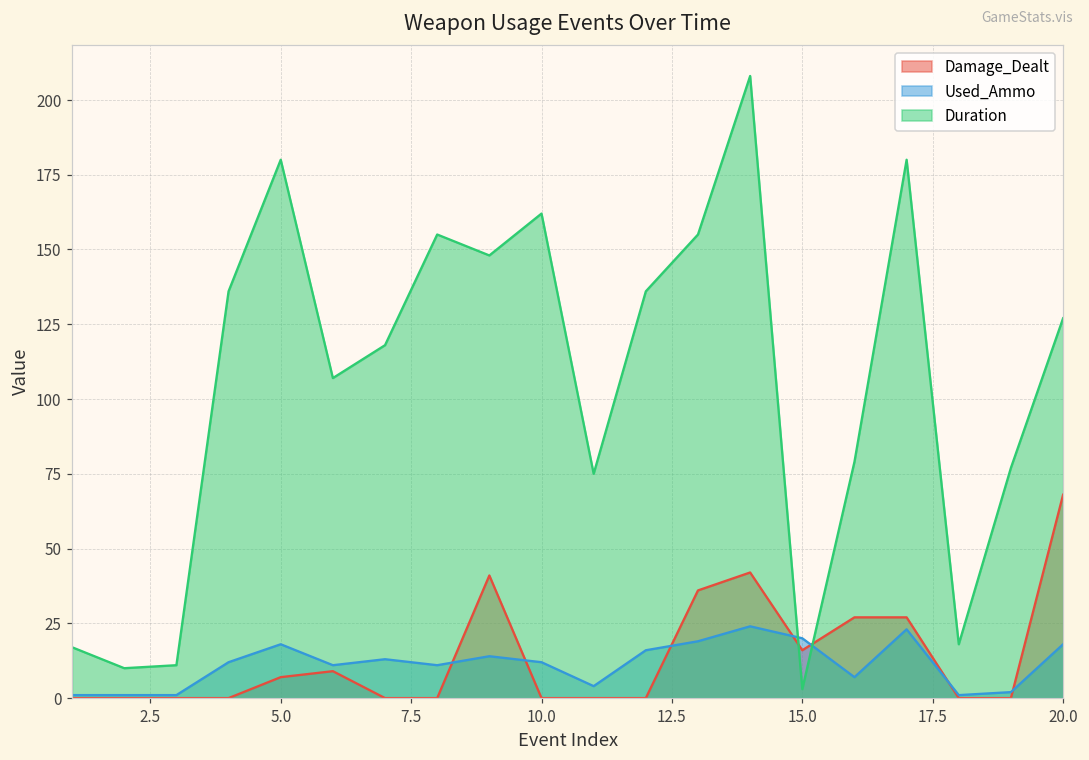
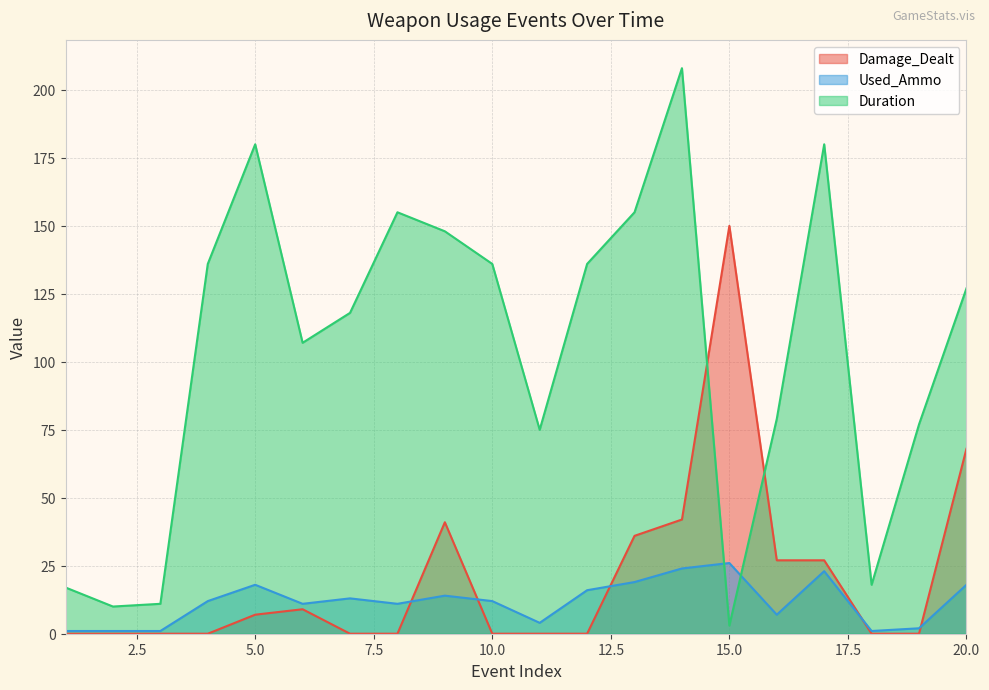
Duration, 10.0: 162 -> 136
Damage_Dealt, 15.0: 16 -> 150
Used_Ammo, 15.0: 20 -> 26
